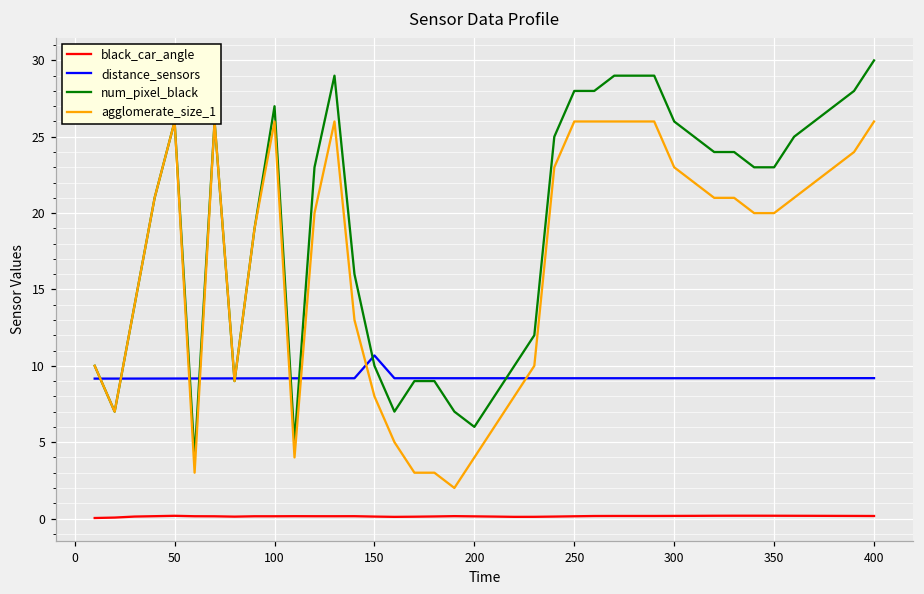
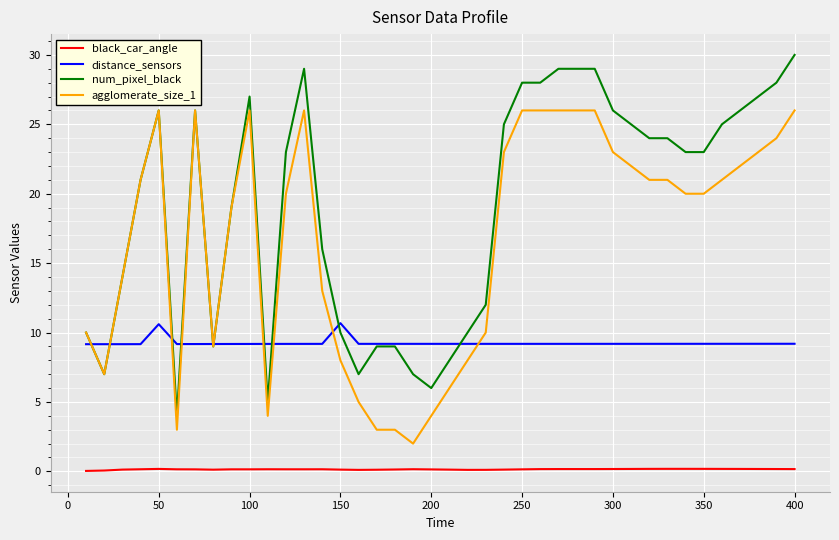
distance_sensors, 50: 9.2 -> 10.6
